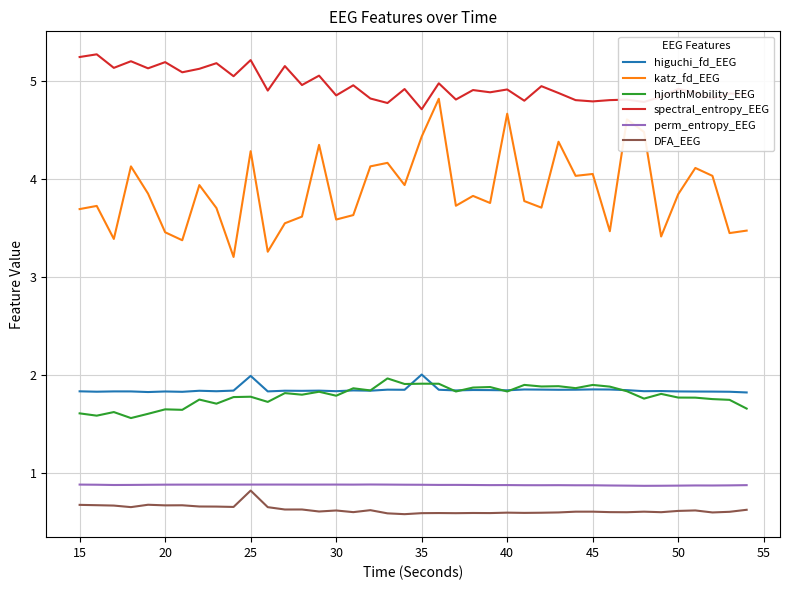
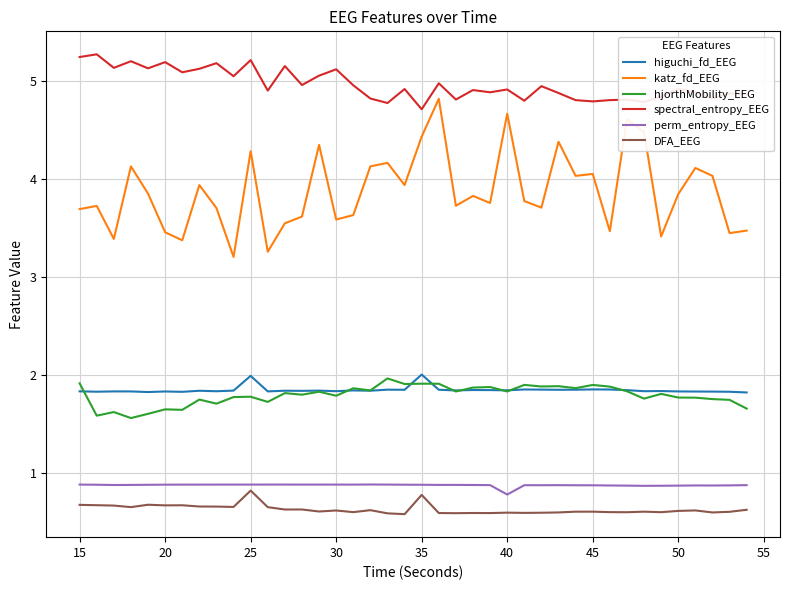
hjorthMobility_EEG, 15: 1.6 -> 1.9
spectral_entropy_EEG, 30: 4.9 -> 5.1
DFA_EEG, 35: 0.6 -> 0.8
perm_entropy_EEG, 40: 0.9 -> 0.8
